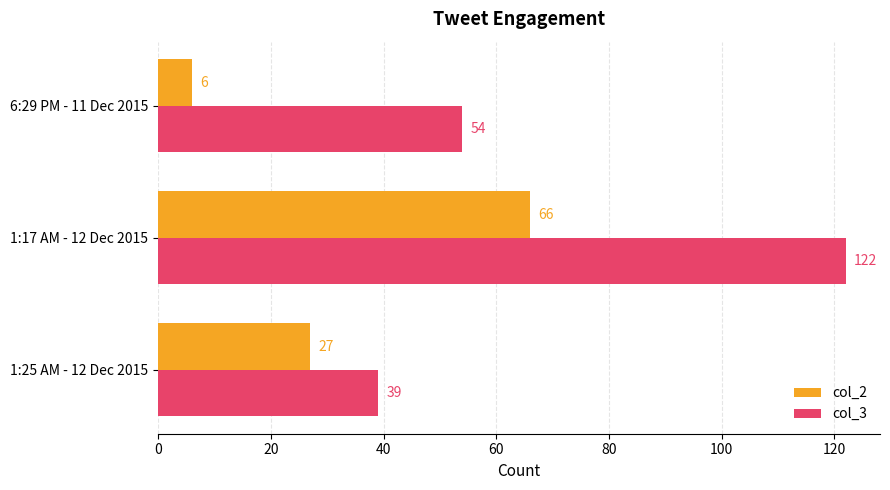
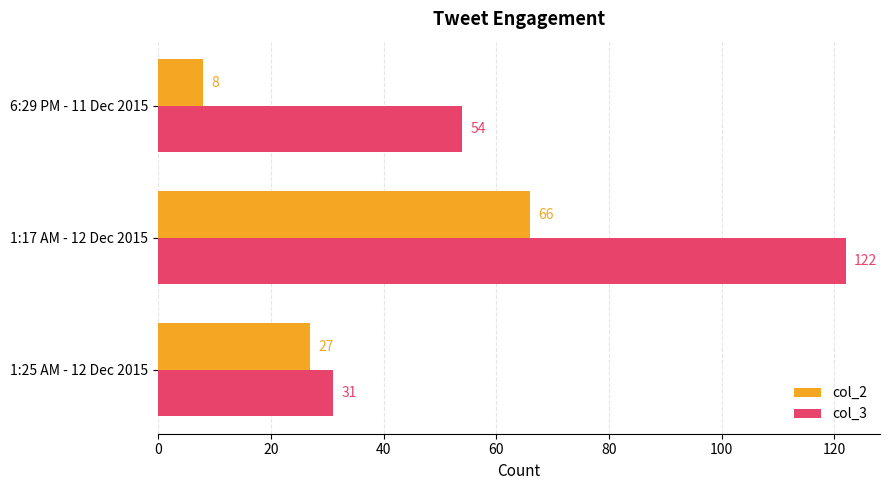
col_2, 6:29 PM - 11 Dec 2015: 6 -> 8
col_3, 1:25 AM - 12 Dec 2015: 39 -> 31
